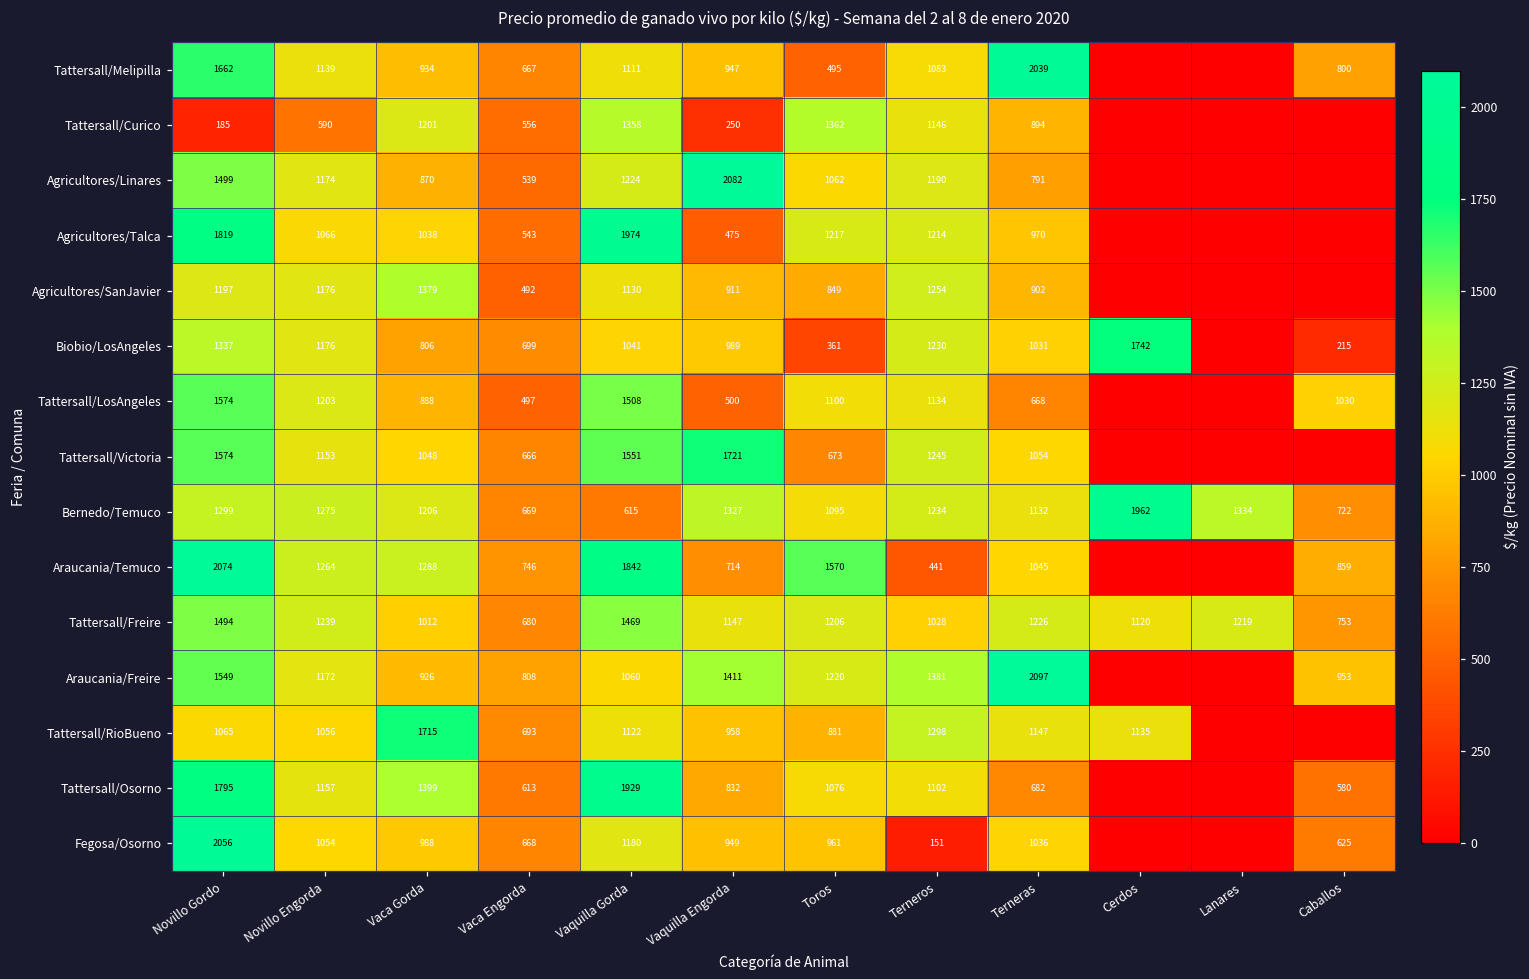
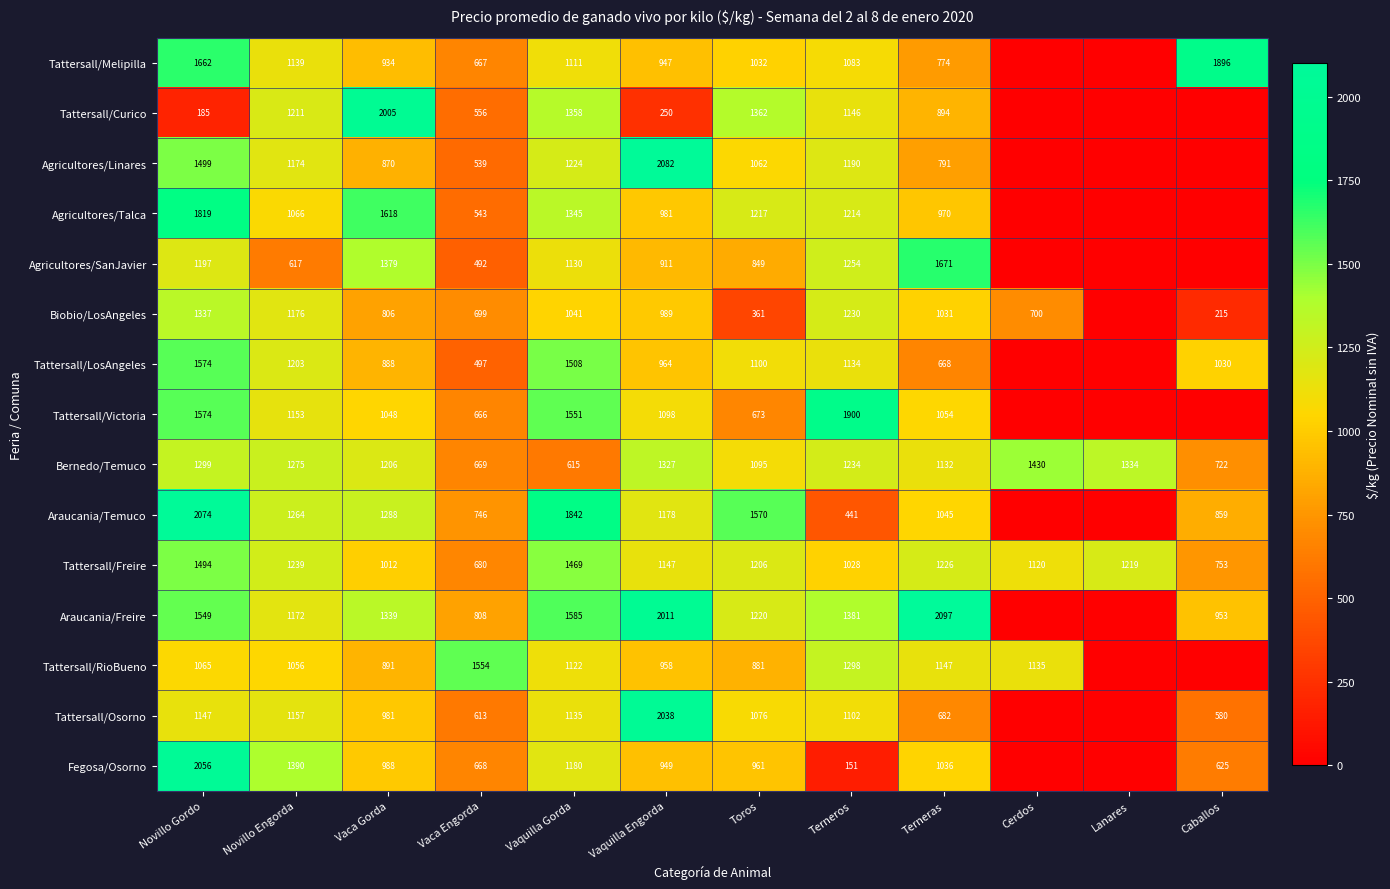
Tattersall/Melipilla, Toros: 495 -> 1032
Tattersall/Melipilla, Terneras: 2039 -> 774
Tattersall/Melipilla, Caballos: 800 -> 1896
Tattersall/Curico, Novillo Engorda: 590 -> 1211
Tattersall/Curico, Vaca Gorda: 1201 -> 2005
Agricultores/Talca, Vaca Gorda: 1038 -> 1618
Agricultores/Talca, Vaquilla Gorda: 1974 -> 1345
Agricultores/Talca, Vaquilla Engorda: 475 -> 981
Agricultores/SanJavier, Novillo Engorda: 1176 -> 617
Agricultores/SanJavier, Terneras: 902 -> 1671
Biobio/LosAngeles, Cerdos: 1742 -> 700
Tattersall/LosAngeles, Vaquilla Engorda: 500 -> 964
Tattersall/Victoria, Vaquilla Engorda: 1721 -> 1098
Tattersall/Victoria, Terneros: 1245 -> 1900
Bernedo/Temuco, Cerdos: 1962 -> 1430
Araucania/Temuco, Vaquilla Engorda: 714 -> 1178
Araucania/Freire, Vaca Gorda: 926 -> 1339
Araucania/Freire, Vaquilla Gorda: 1060 -> 1585
Araucania/Freire, Vaquilla Engorda: 1411 -> 2011
Tattersall/RioBueno, Vaca Gorda: 1715 -> 891
Tattersall/RioBueno, Vaca Engorda: 693 -> 1554
Tattersall/Osorno, Novillo Gordo: 1795 -> 1147
Tattersall/Osorno, Vaca Gorda: 1399 -> 981
Tattersall/Osorno, Vaquilla Gorda: 1929 -> 1135
Tattersall/Osorno, Vaquilla Engorda: 832 -> 2038
Fegosa/Osorno, Novillo Engorda: 1054 -> 1390
